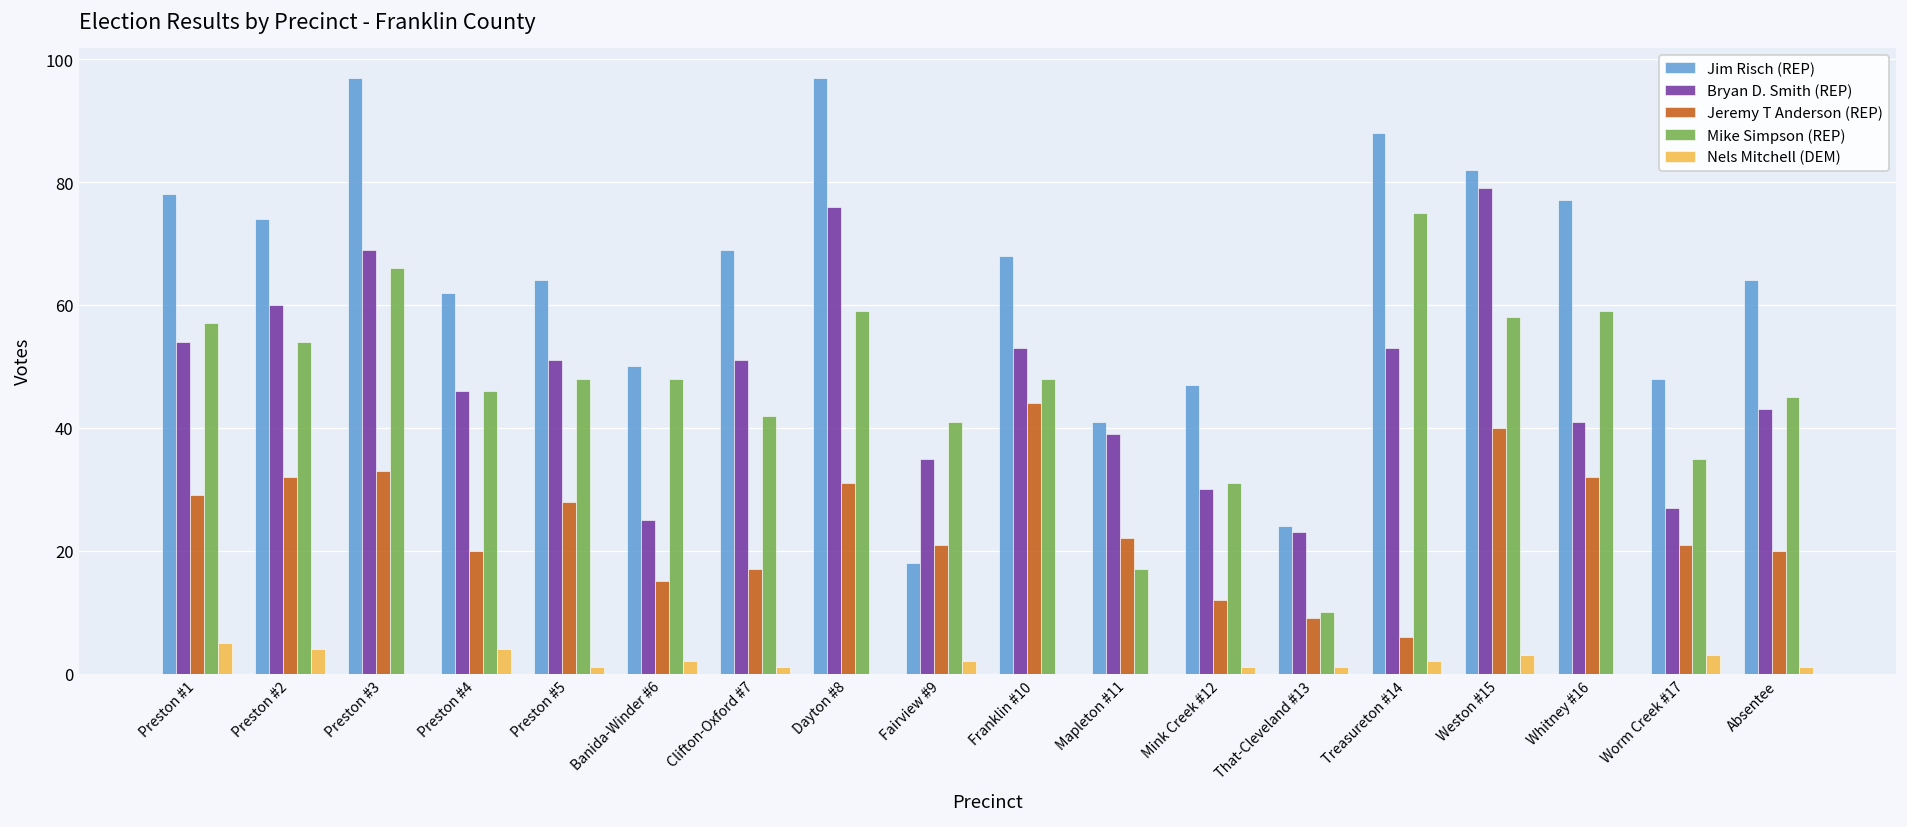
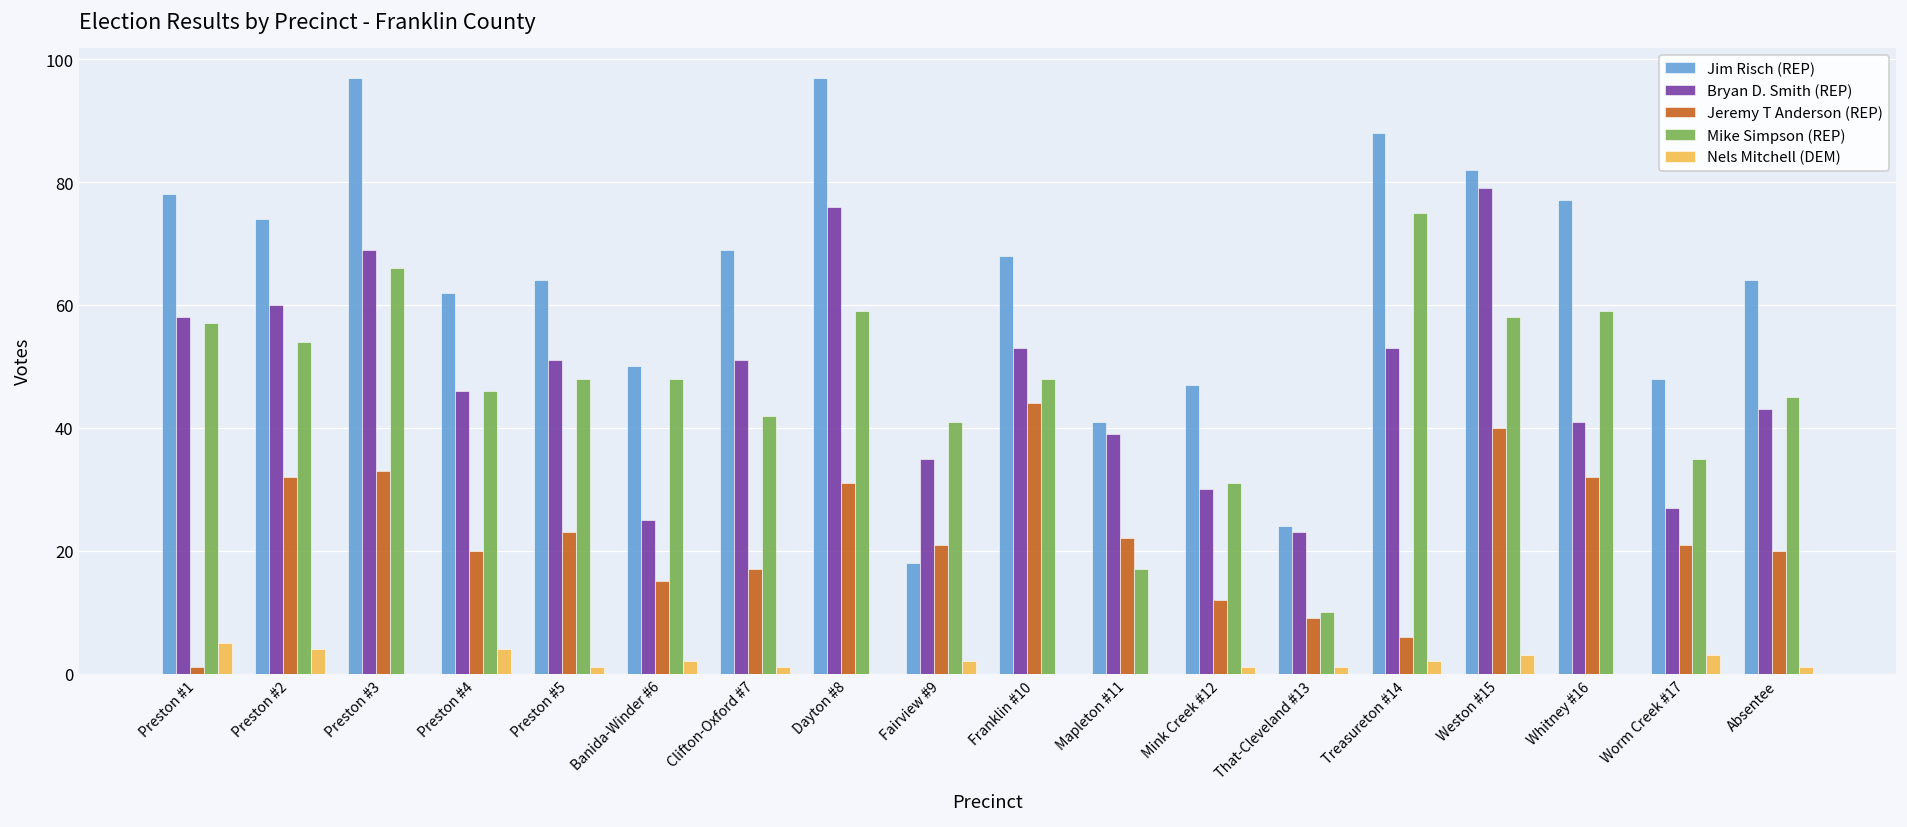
Bryan D. Smith (REP), Preston #1: 54 -> 58
Jeremy T Anderson (REP), Preston #1: 29 -> 1
Jeremy T Anderson (REP), Preston #5: 28 -> 23
